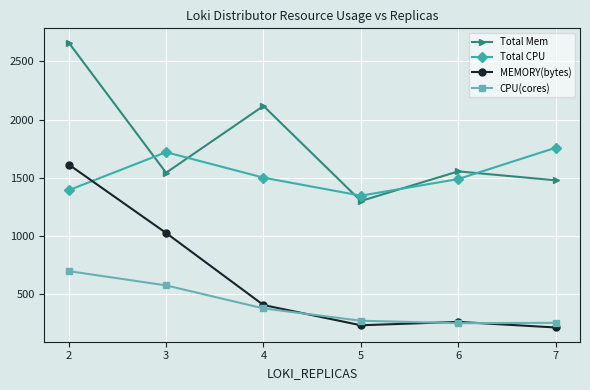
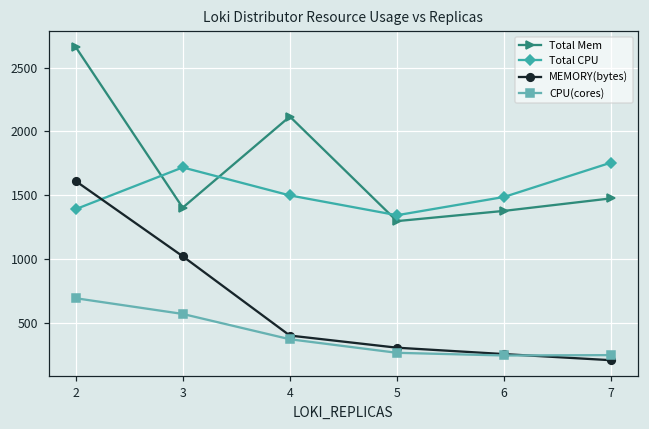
Total Mem, 3: 1540 -> 1400
MEMORY(bytes), 5: 230 -> 310
Total Mem, 6: 1550 -> 1380
